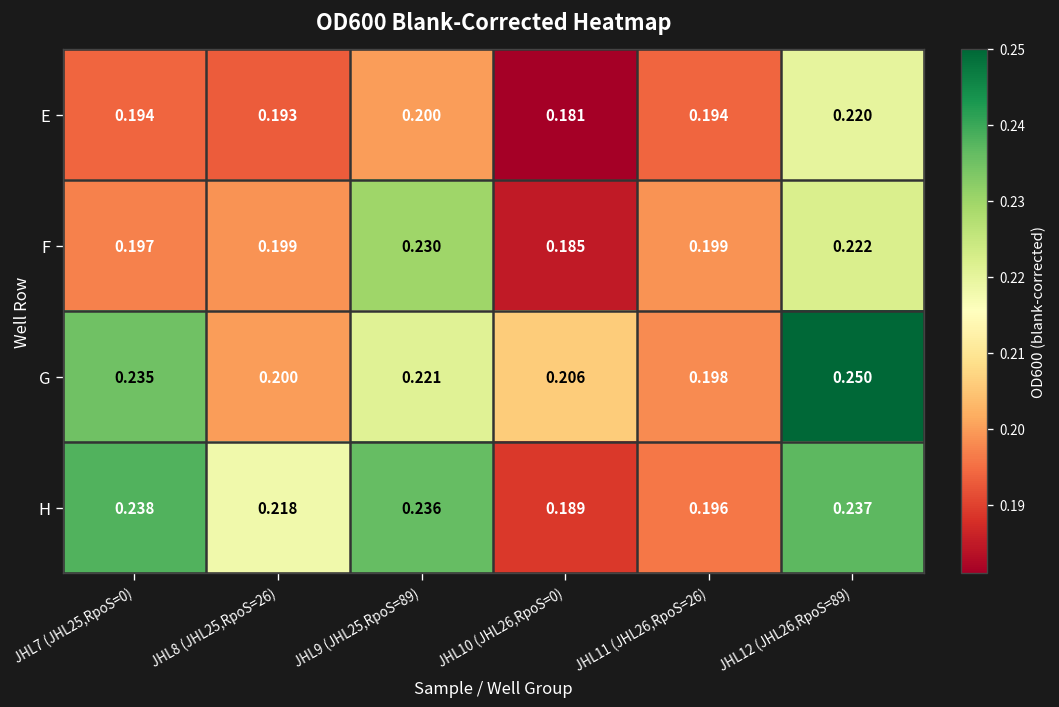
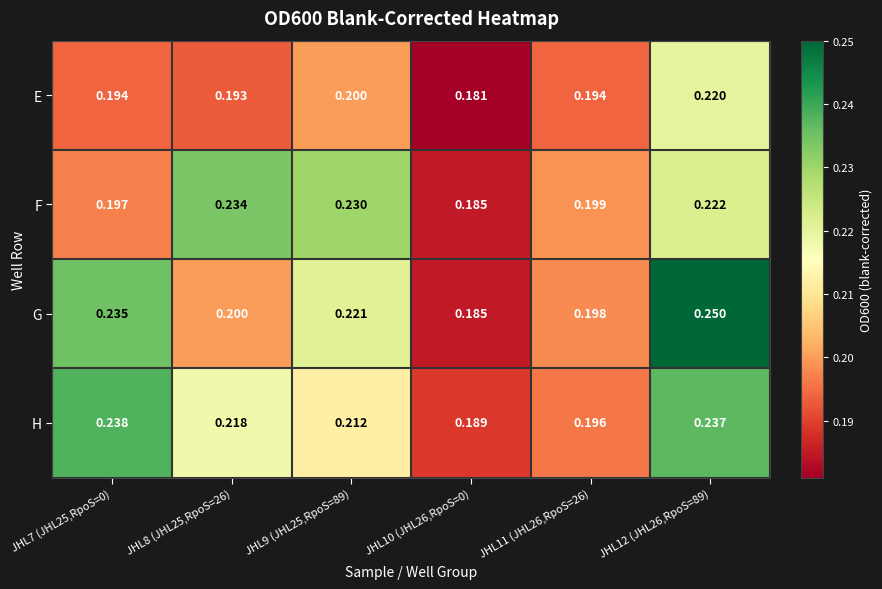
F, JHL8 (JHL25,RpoS=26): 0.199 -> 0.234
G, JHL10 (JHL26,RpoS=0): 0.206 -> 0.185
H, JHL9 (JHL25,RpoS=89): 0.236 -> 0.212
